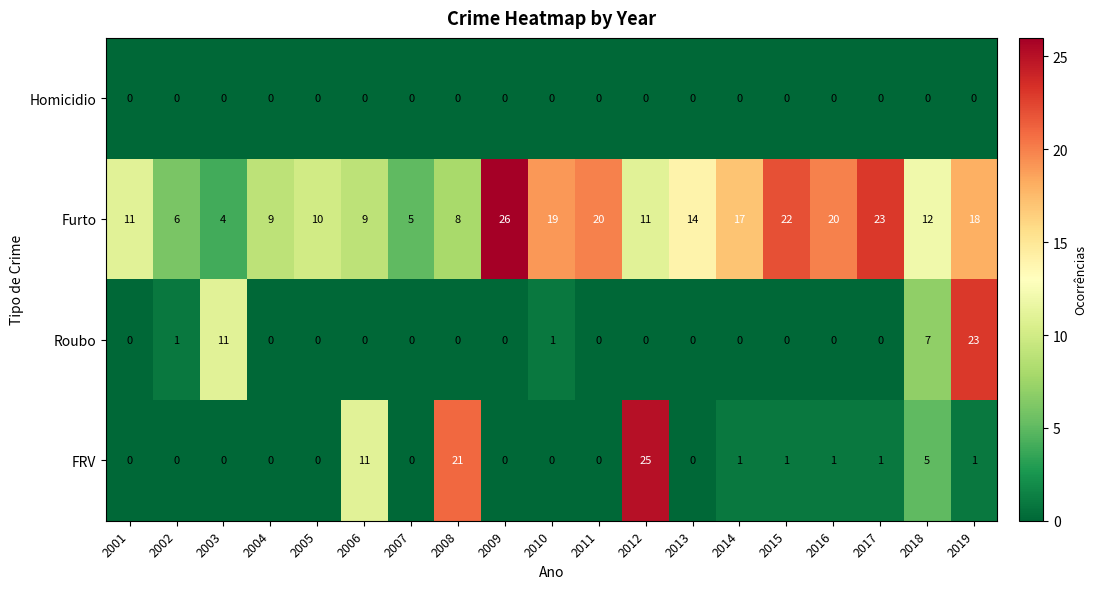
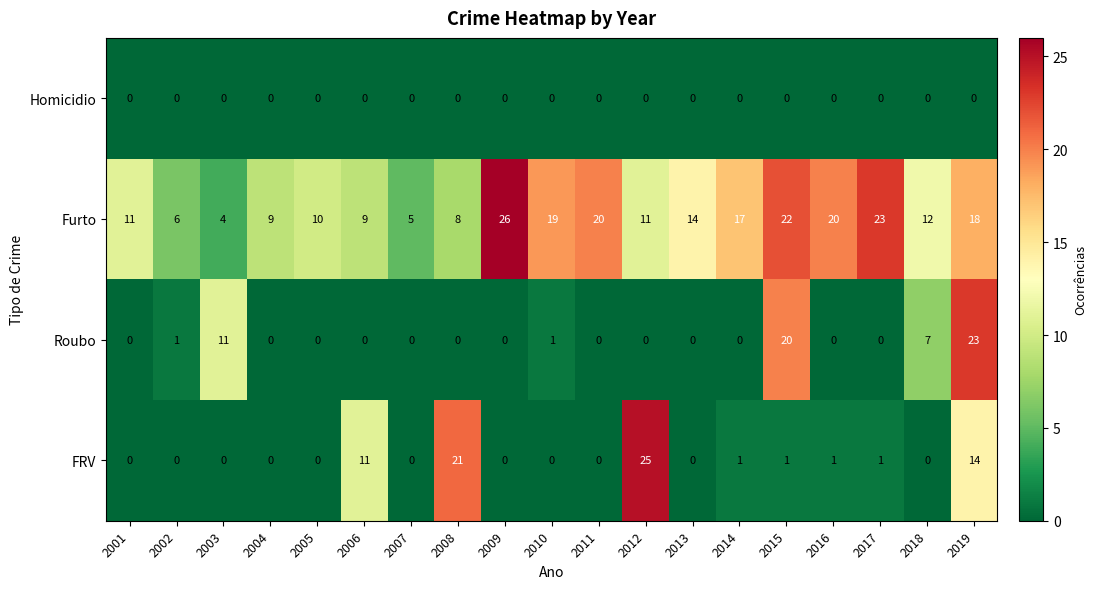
Roubo, 2015: 0 -> 20
FRV, 2018: 5 -> 0
FRV, 2019: 1 -> 14
